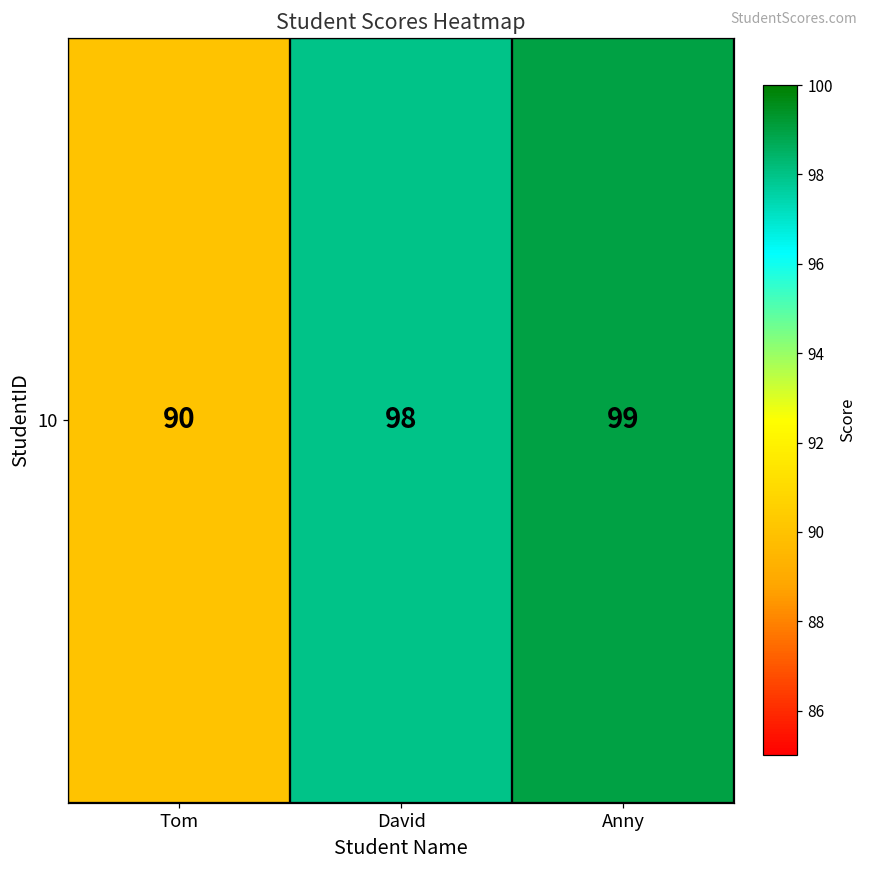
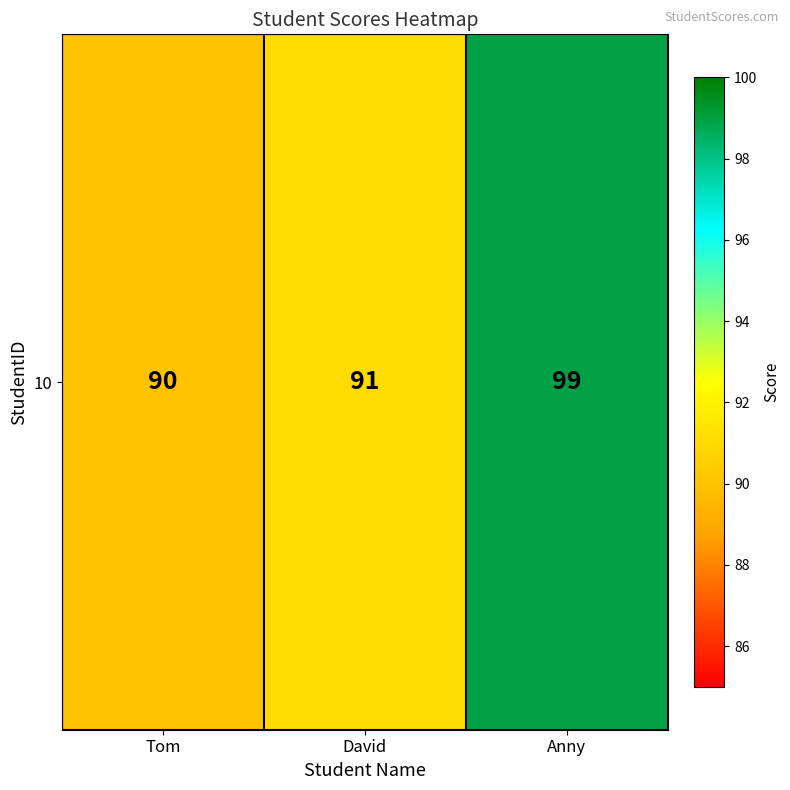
10, David: 98 -> 91
